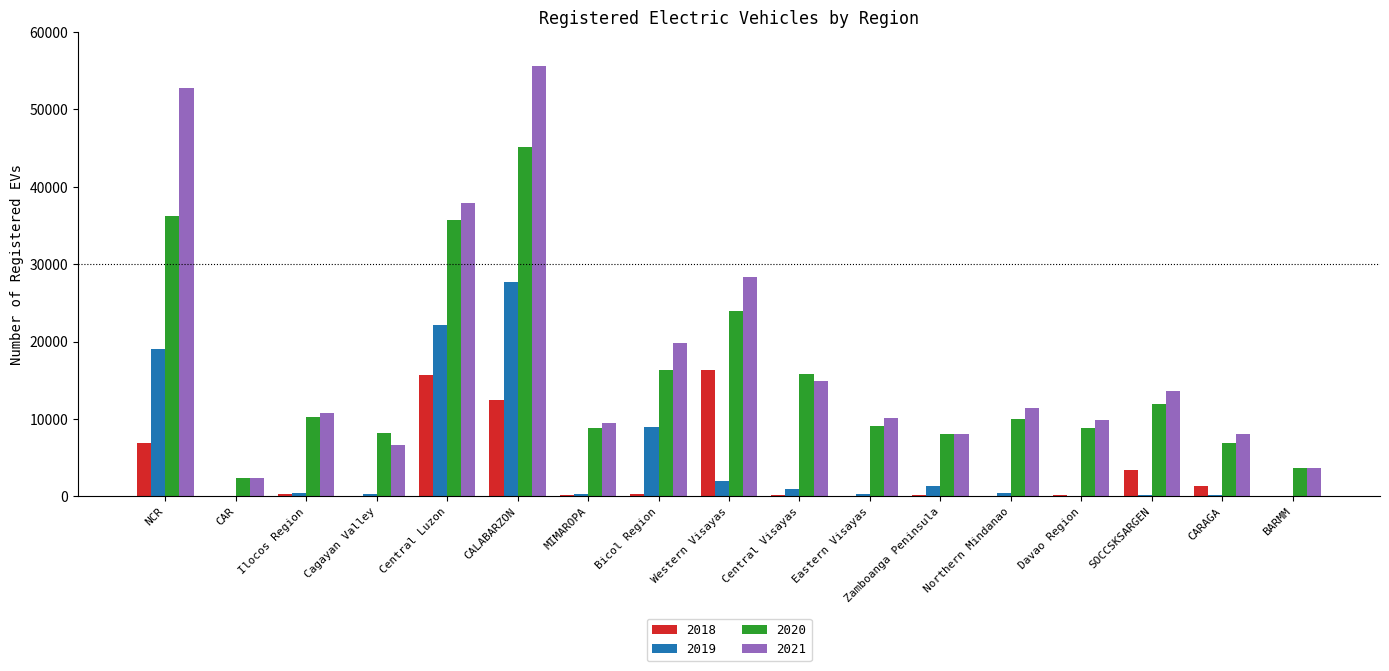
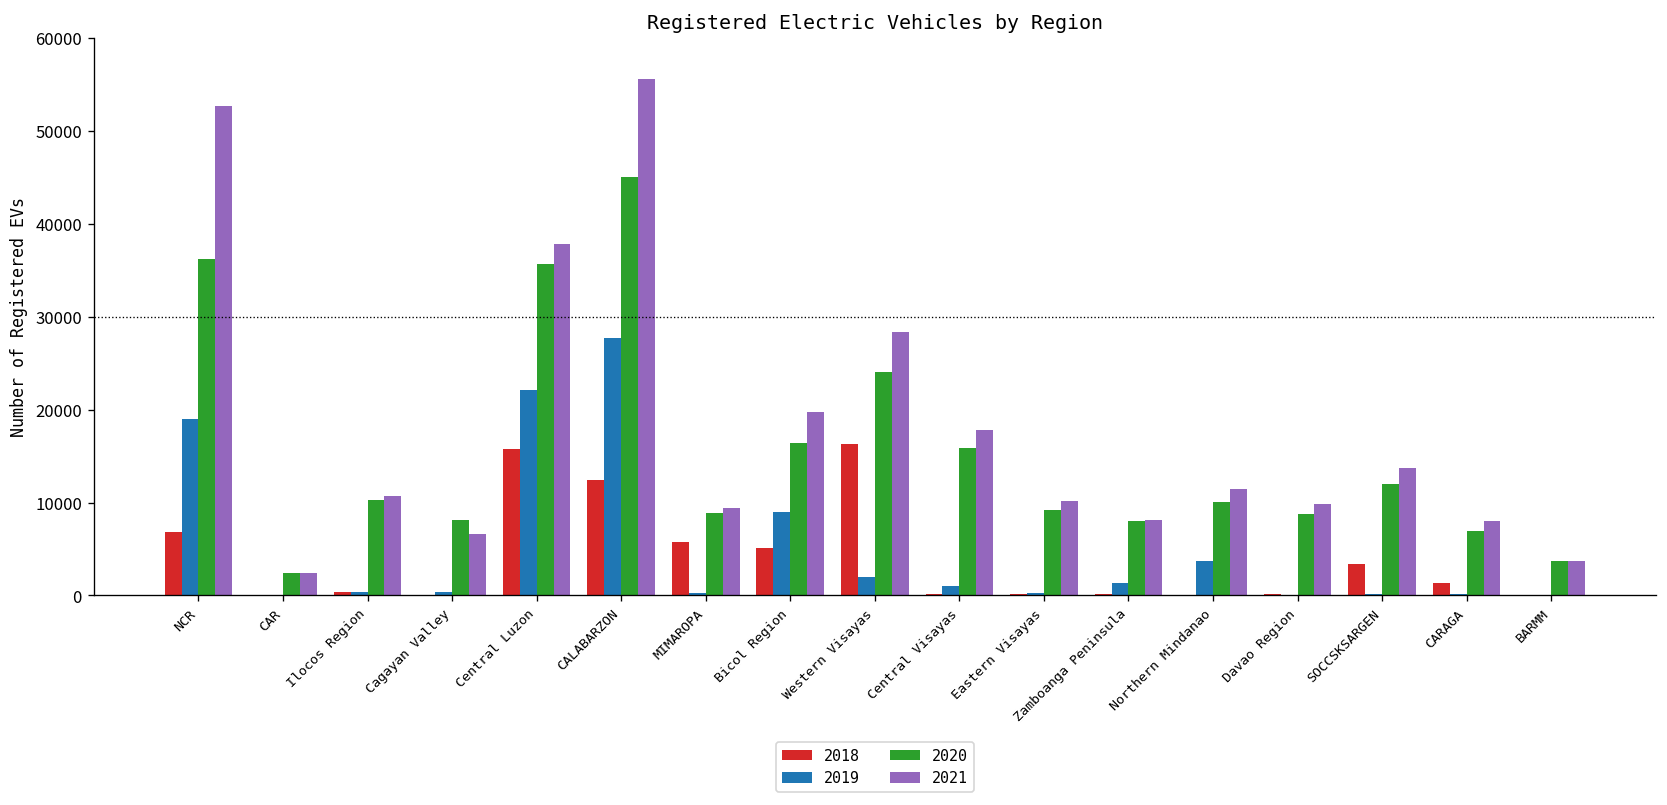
2018, MIMAROPA: 0 -> 6000
2018, Bicol Region: 0 -> 5000
2021, Central Visayas: 15000 -> 18000
2019, Northern Mindanao: 0 -> 4000
